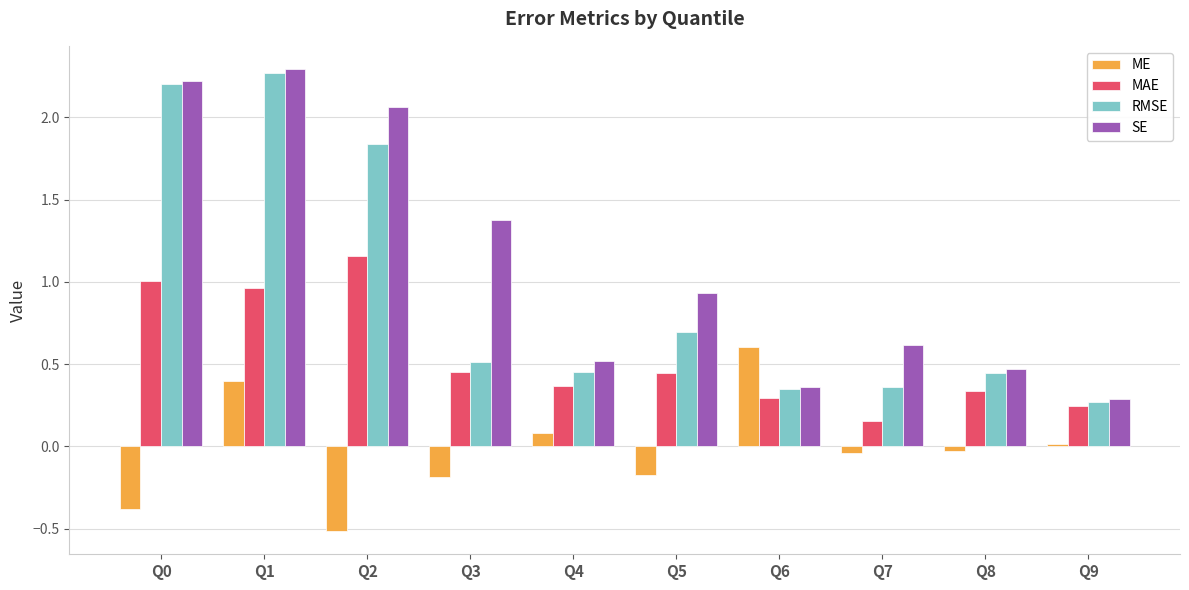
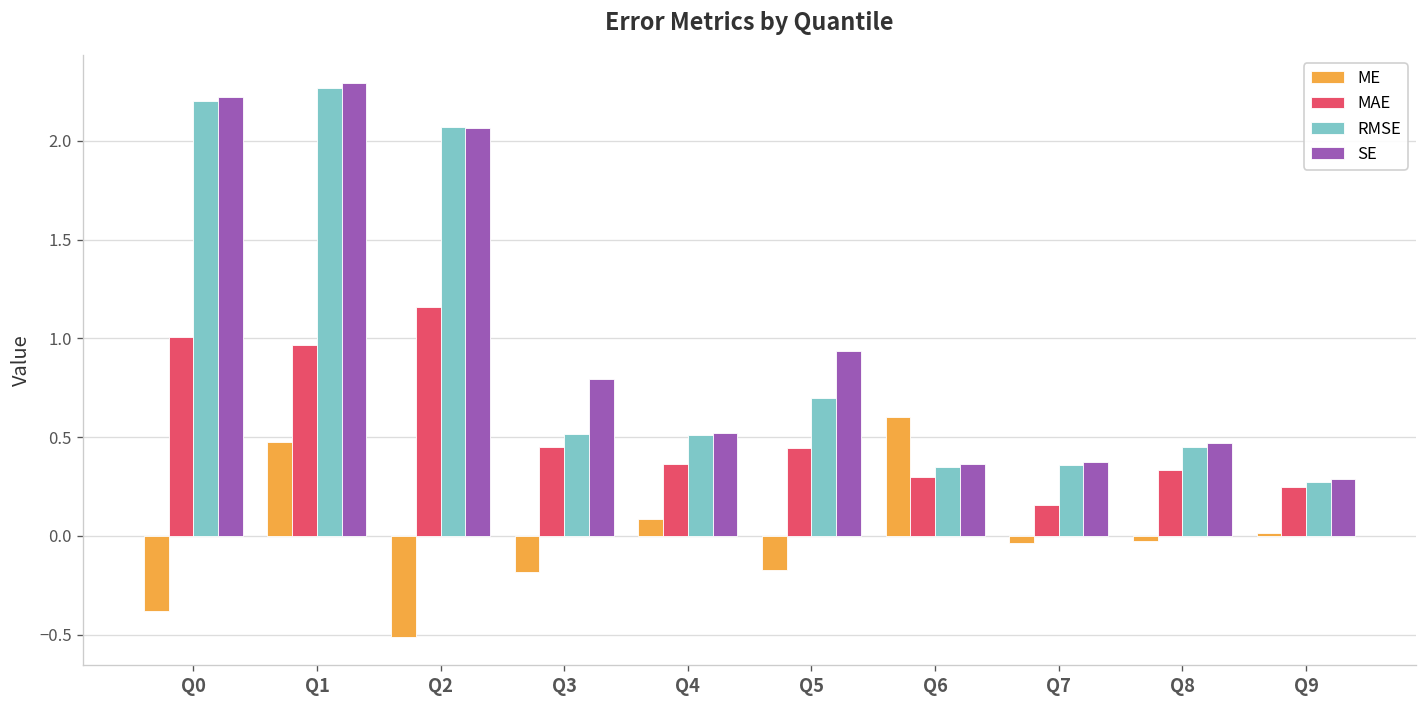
ME, Q1: 0.40 -> 0.47
RMSE, Q2: 1.84 -> 2.07
SE, Q3: 1.38 -> 0.79
RMSE, Q4: 0.45 -> 0.51
SE, Q7: 0.62 -> 0.37
